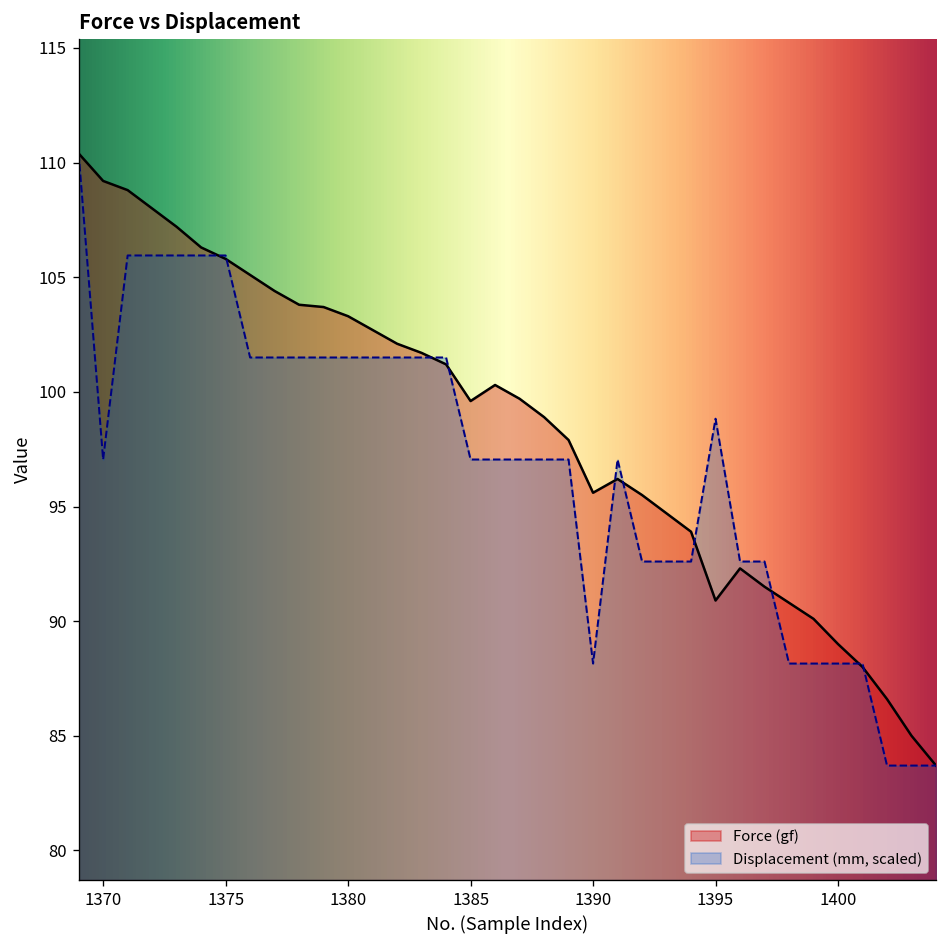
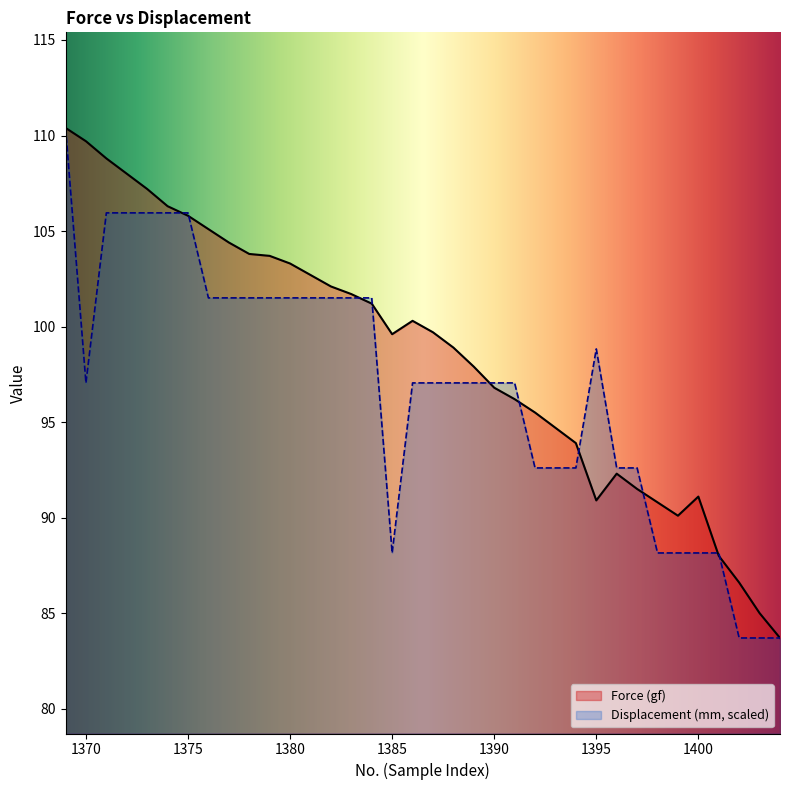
Force (gf), 1370: 109.2 -> 109.7
Displacement (mm, scaled), 1385: 97.1 -> 88.1
Force (gf), 1390: 95.6 -> 96.8
Displacement (mm, scaled), 1390: 88.1 -> 97.1
Force (gf), 1400: 89.0 -> 91.1
